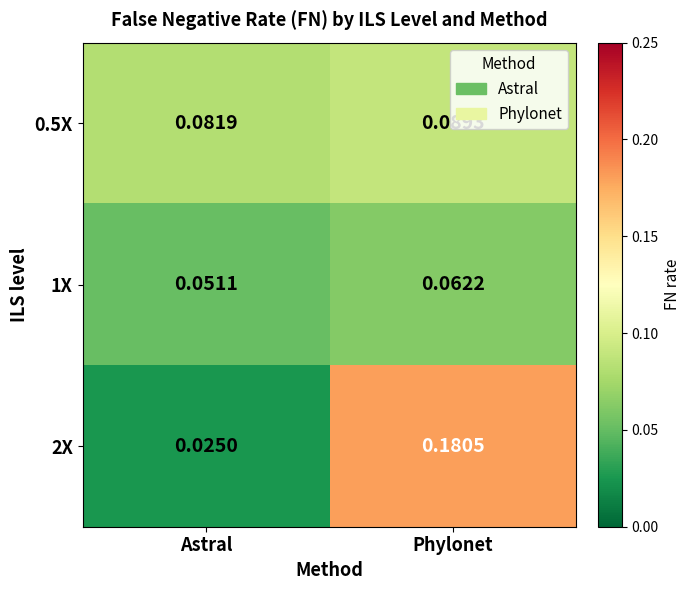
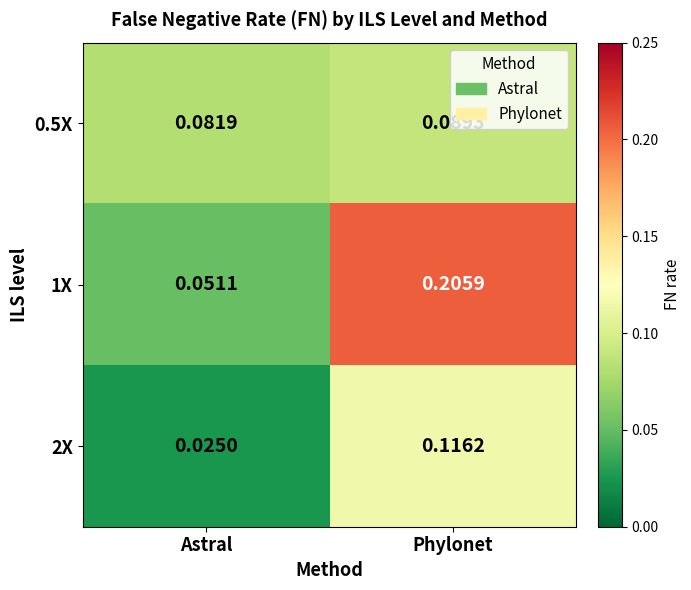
1X, Phylonet: 0.0622 -> 0.2059
2X, Phylonet: 0.1805 -> 0.1162
